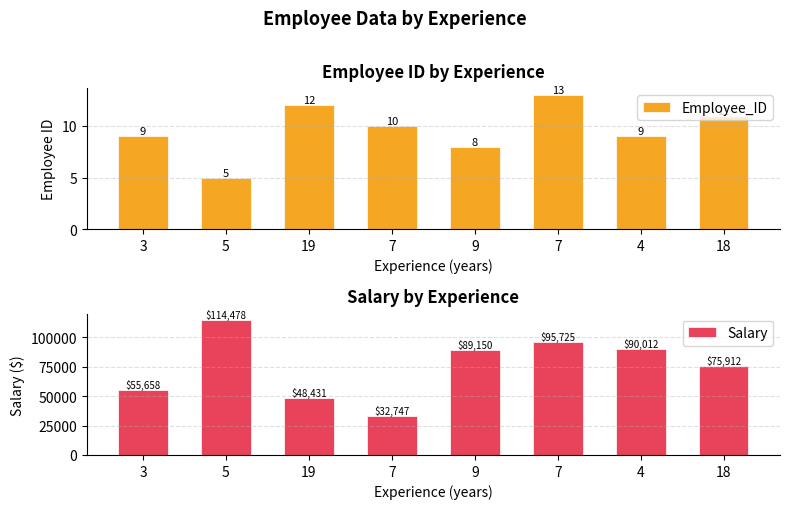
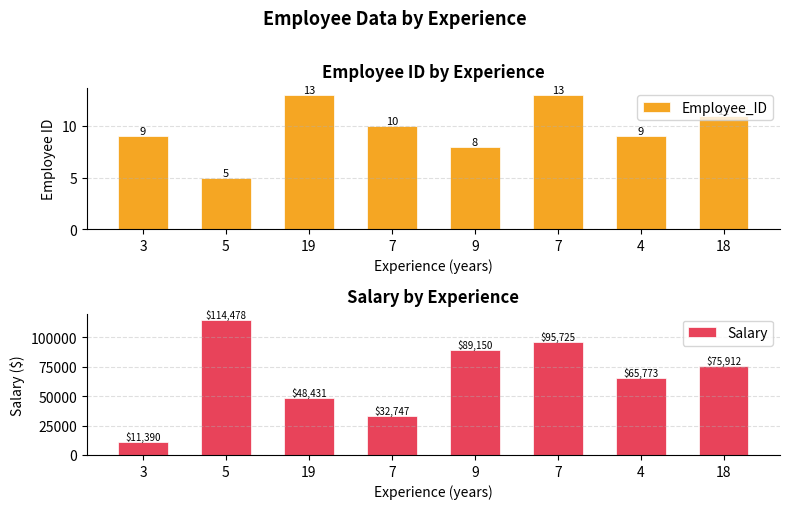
Employee ID by Experience, 19: 12 -> 13
Salary by Experience, 3: $55,658 -> $11,390
Salary by Experience, 4: $90,012 -> $65,773
